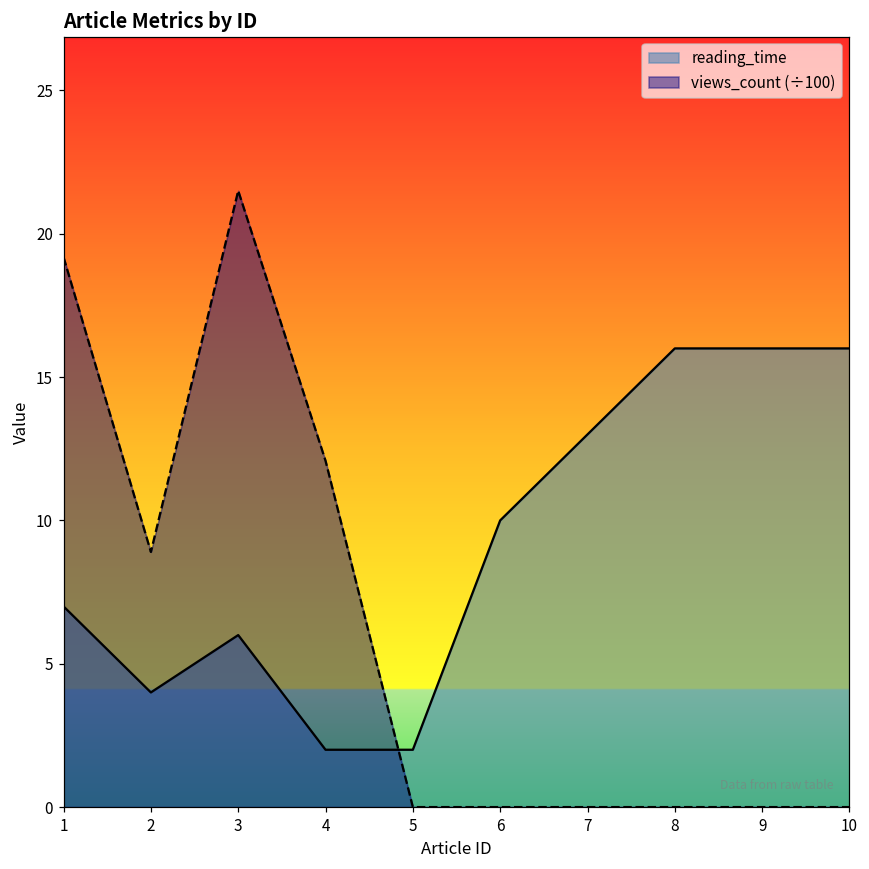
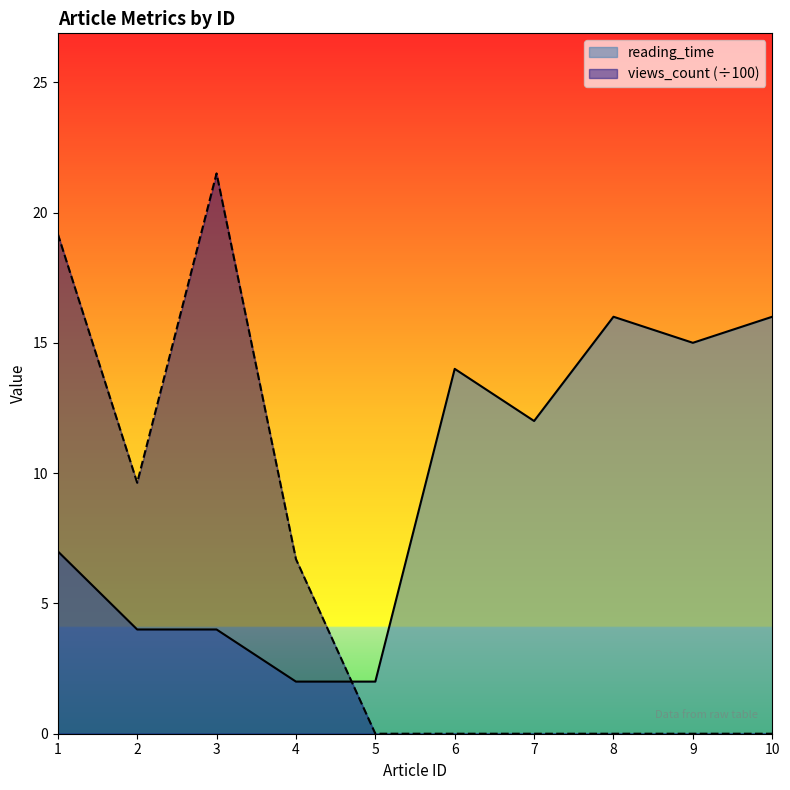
views_count (÷100), 2: 8.9 -> 9.6
reading_time, 3: 6 -> 4
views_count (÷100), 4: 12.1 -> 6.7
reading_time, 6: 10 -> 14
reading_time, 7: 13 -> 12
reading_time, 9: 16 -> 15
